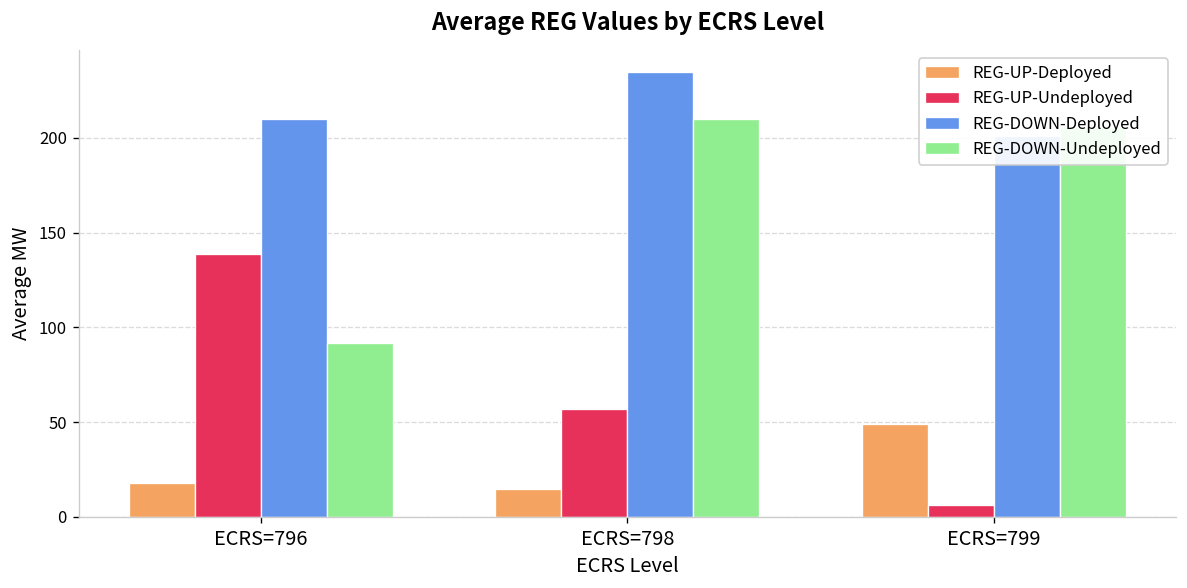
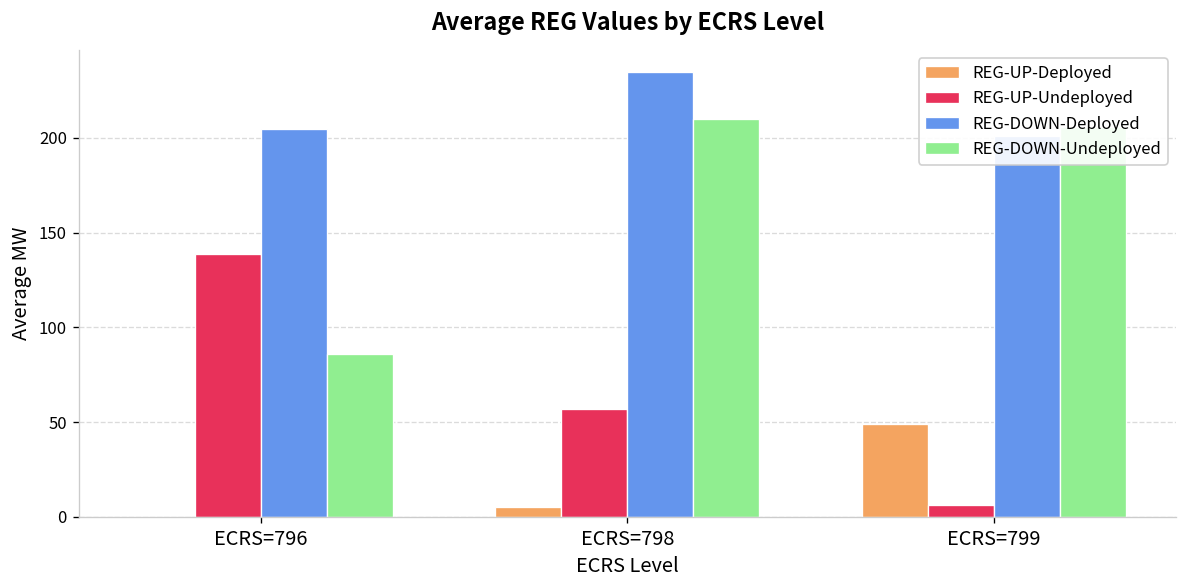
REG-UP-Deployed, ECRS=796: 18 -> 0
REG-DOWN-Deployed, ECRS=796: 210 -> 205
REG-DOWN-Undeployed, ECRS=796: 92 -> 86
REG-UP-Deployed, ECRS=798: 14 -> 5
